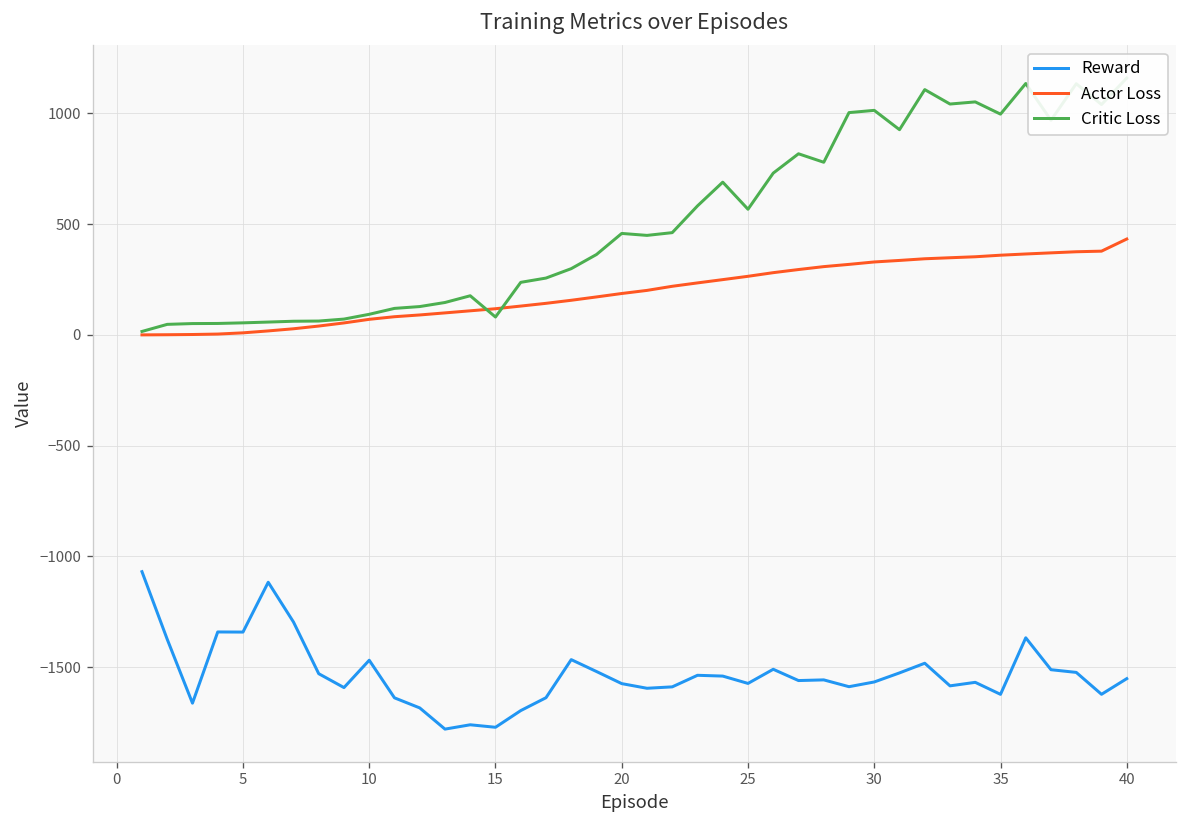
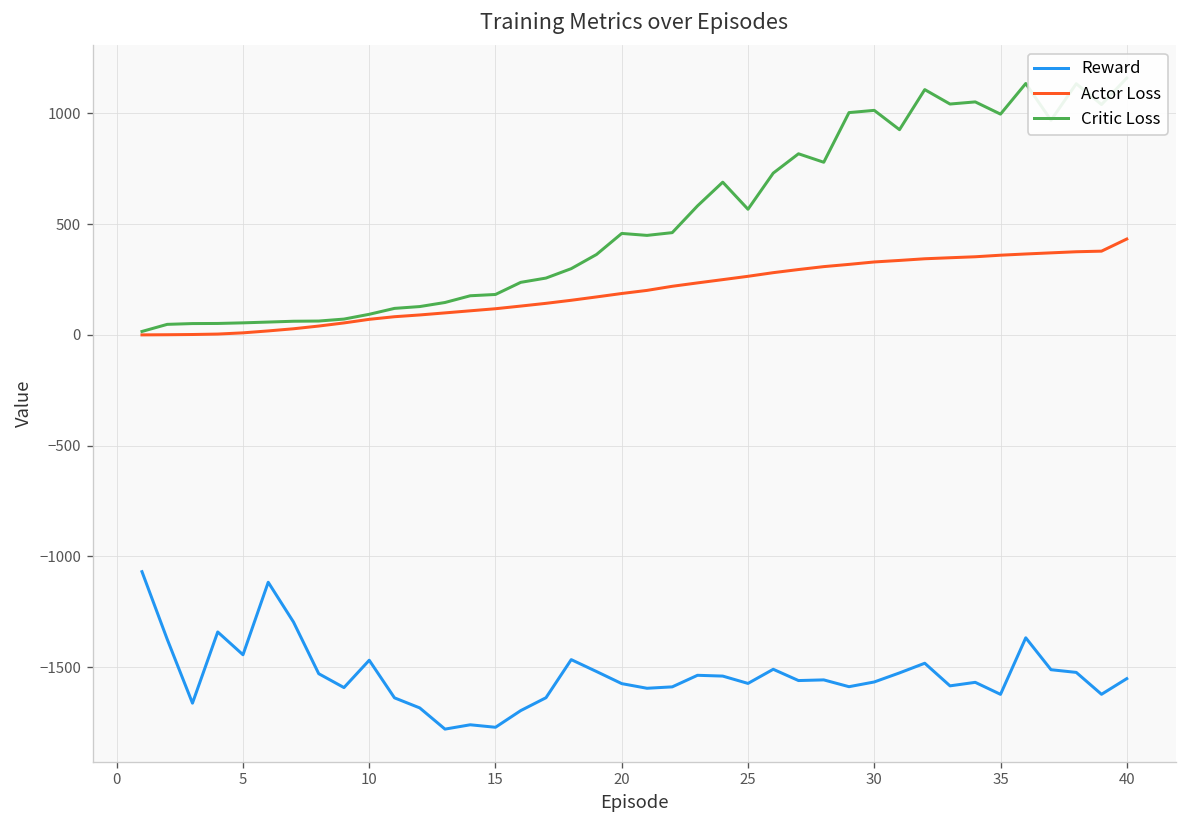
Reward, 5: -1340 -> -1440
Critic Loss, 15: 80 -> 180
